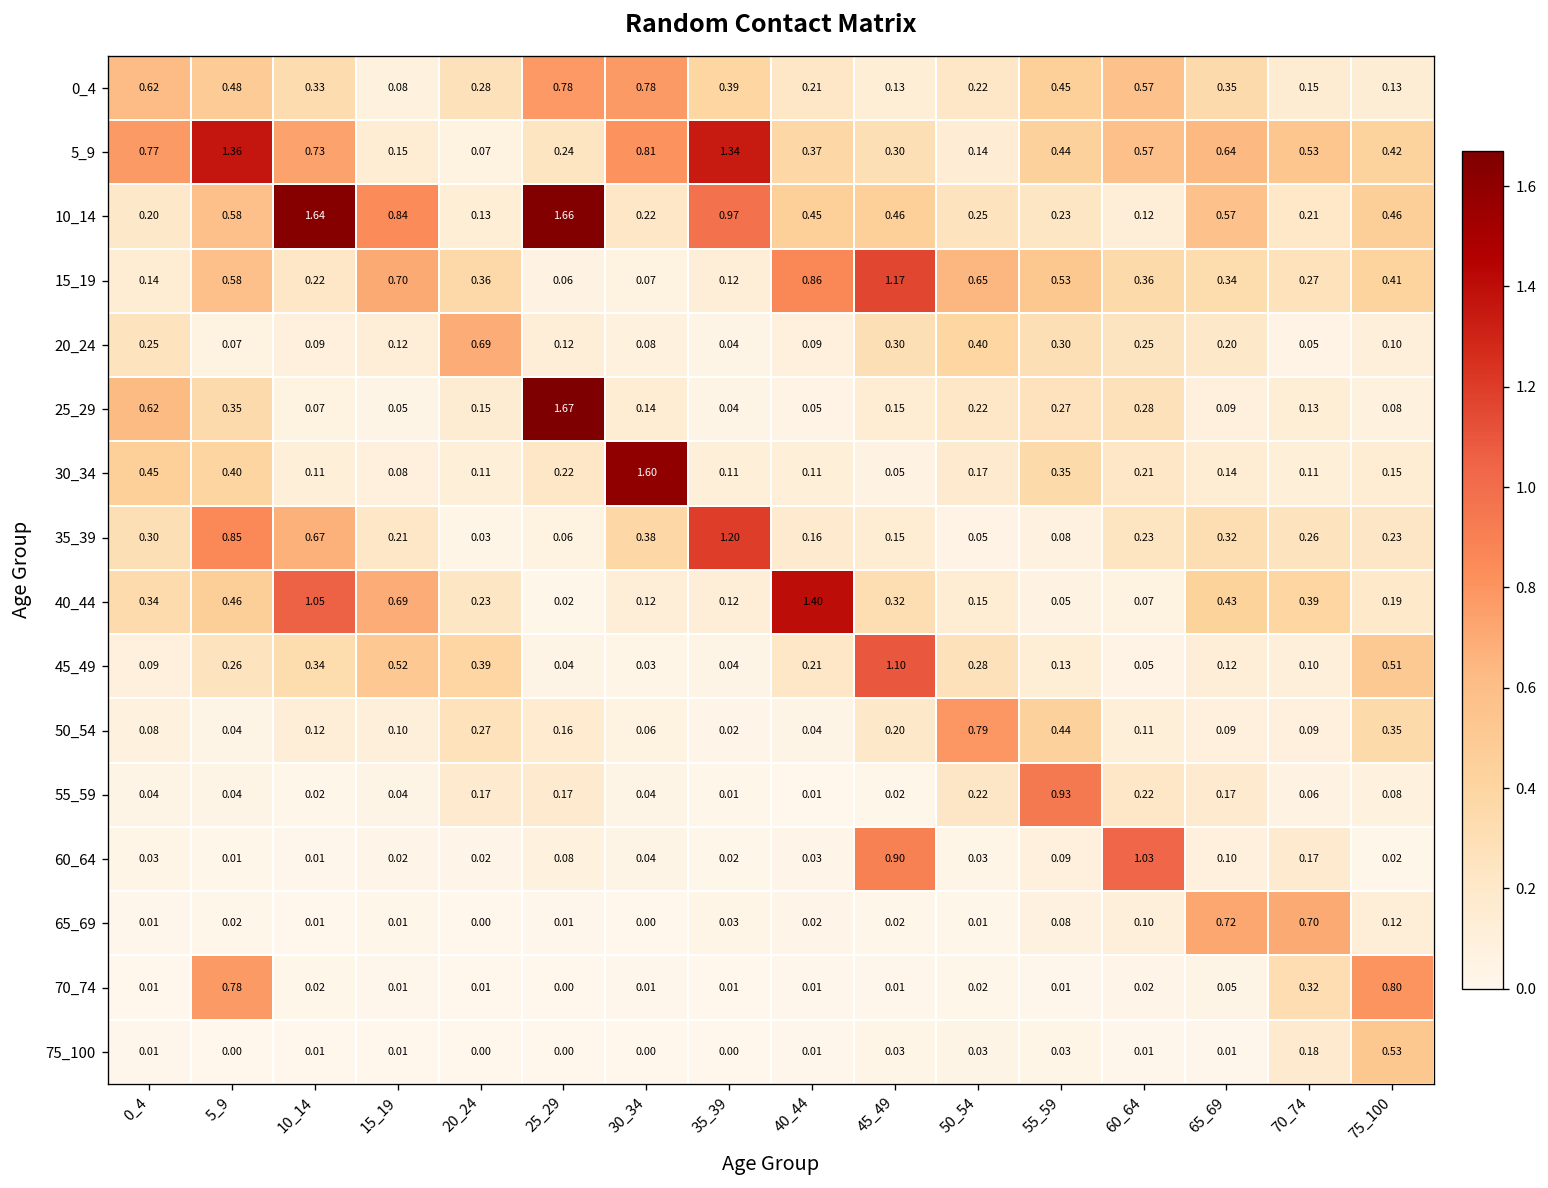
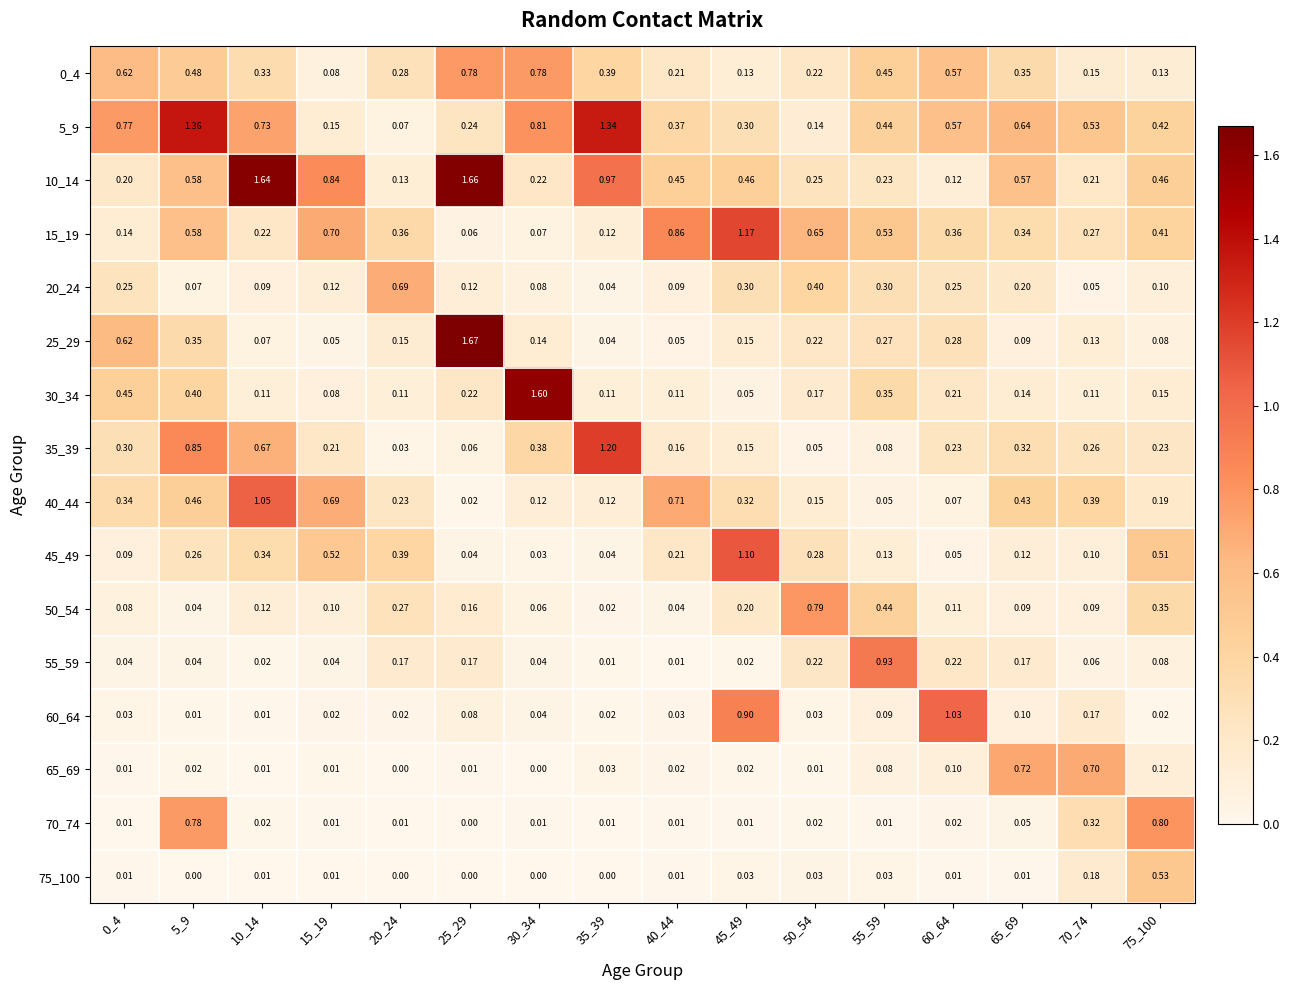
40_44, 40_44: 1.40 -> 0.71
